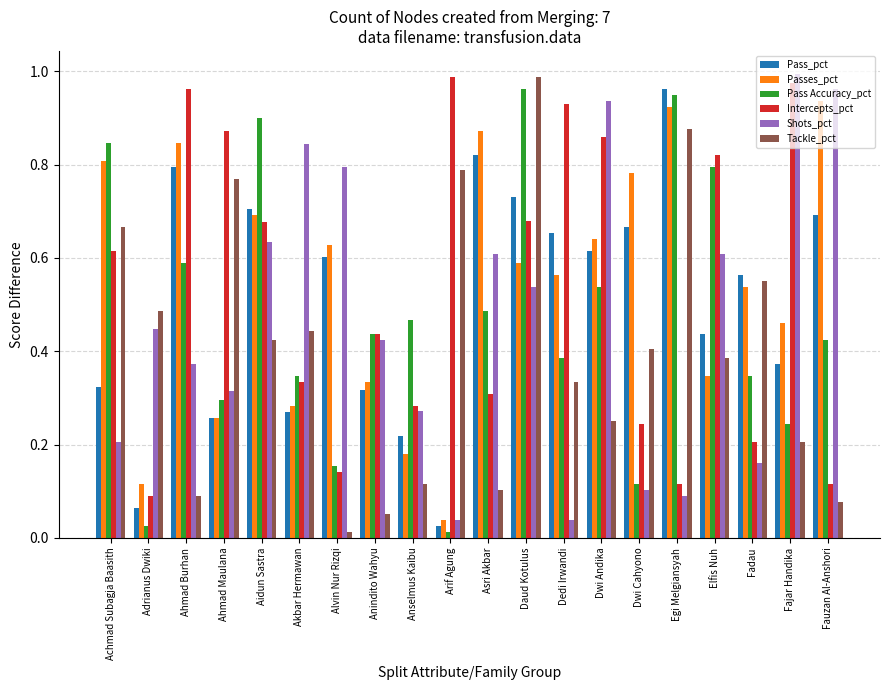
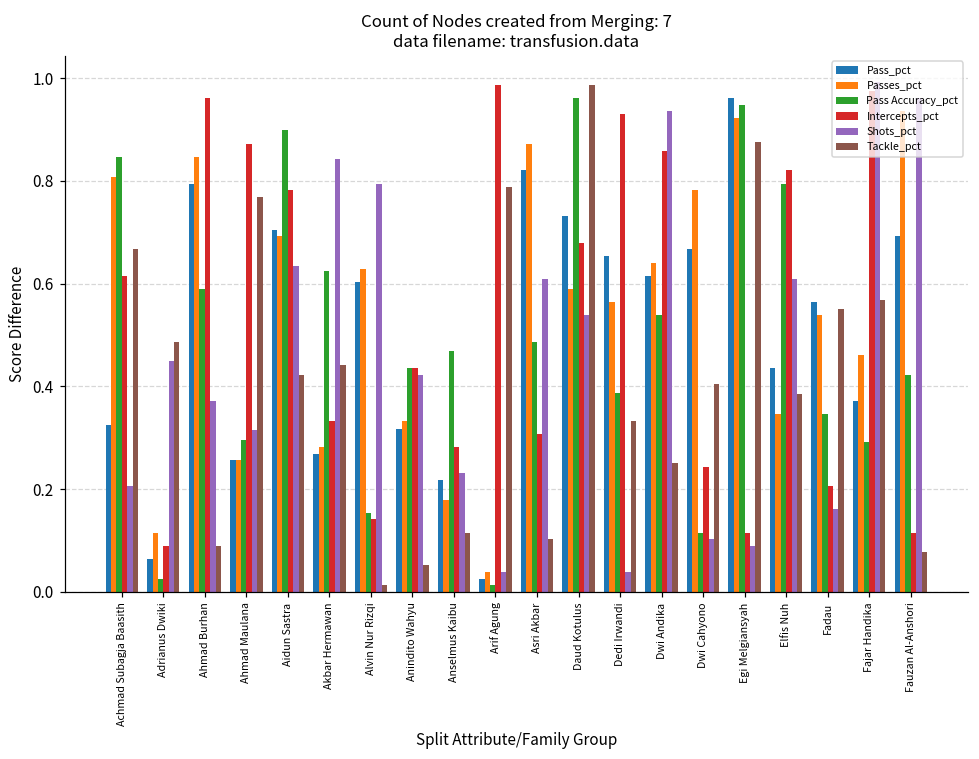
Intercepts_pct, Aidun Sastra: 0.68 -> 0.78
Pass Accuracy_pct, Akbar Hermawan: 0.35 -> 0.62
Shots_pct, Anselmus Kaibu: 0.27 -> 0.23
Pass Accuracy_pct, Fajar Handika: 0.24 -> 0.29
Tackle_pct, Fajar Handika: 0.21 -> 0.57
